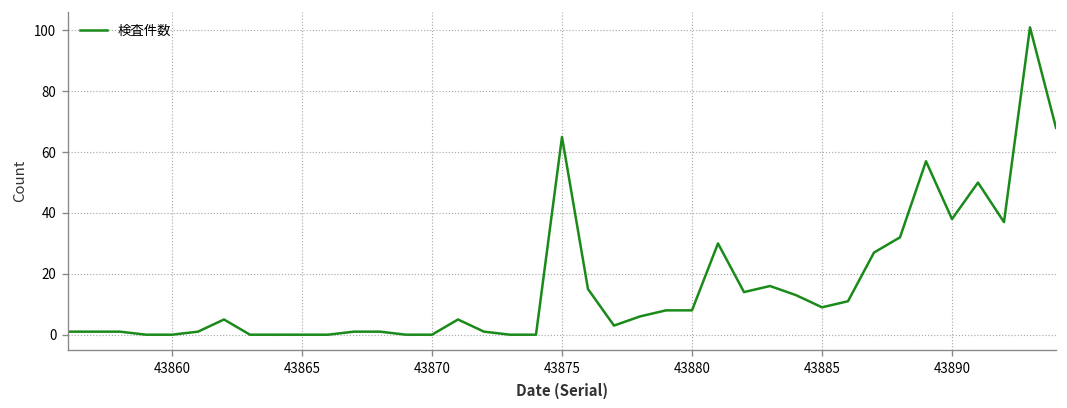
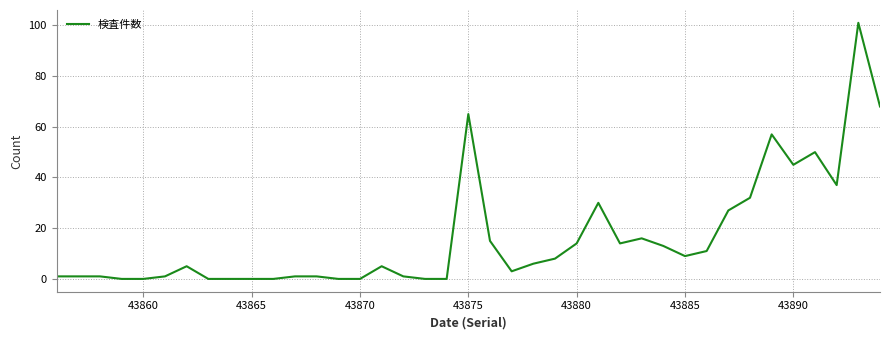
43880: 8 -> 14
43890: 38 -> 45
